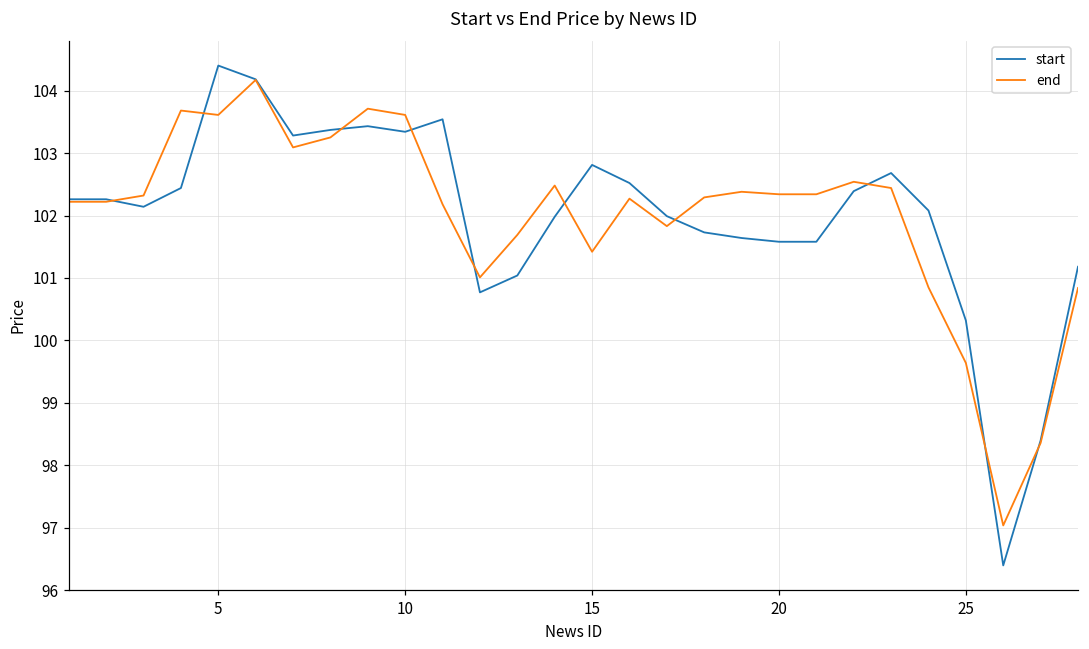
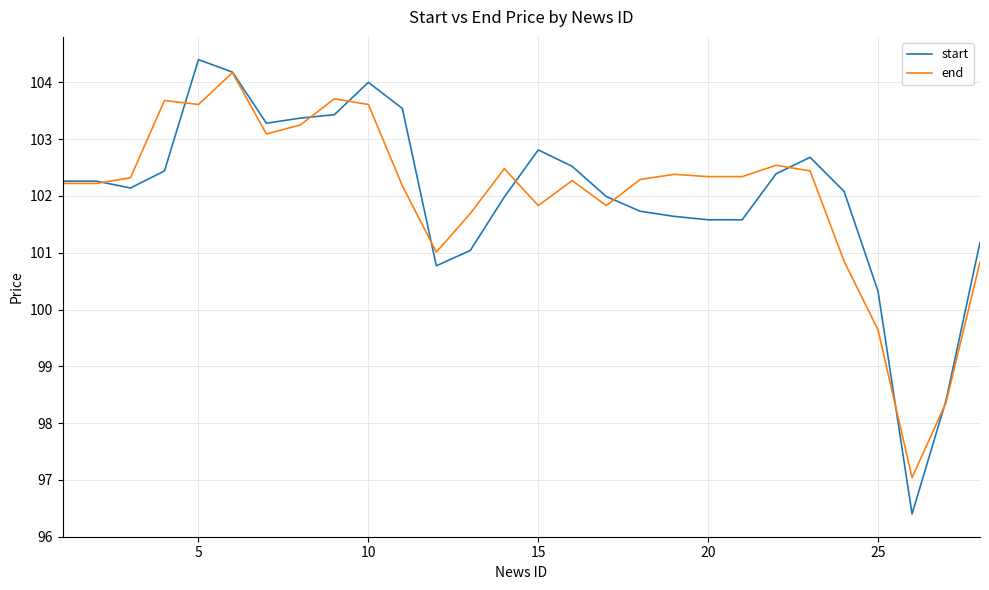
start, 10: 103.3 -> 104.0
end, 15: 101.4 -> 101.8
